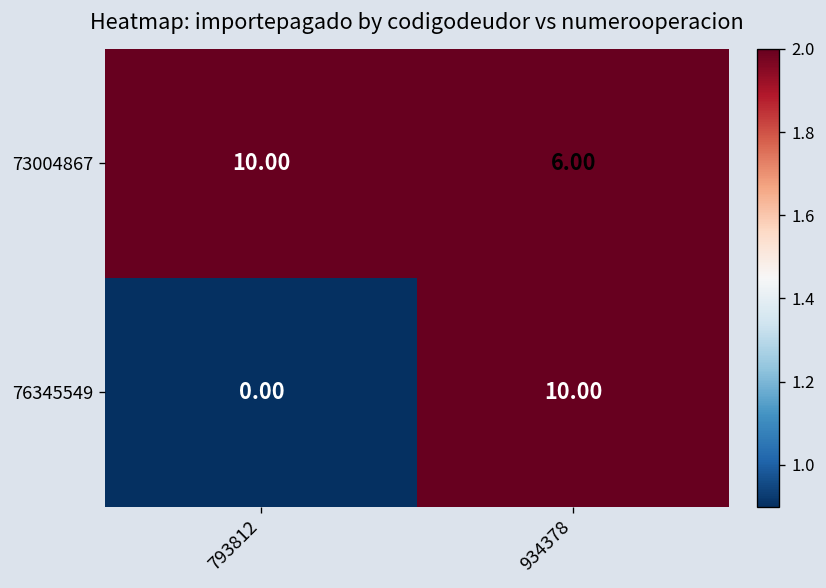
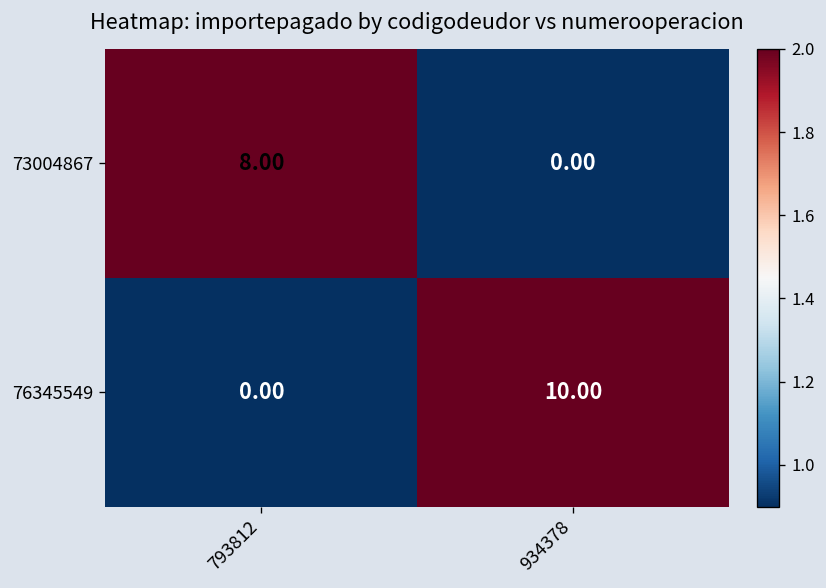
73004867, 793812: 10.00 -> 8.00
73004867, 934378: 6.00 -> 0.00
